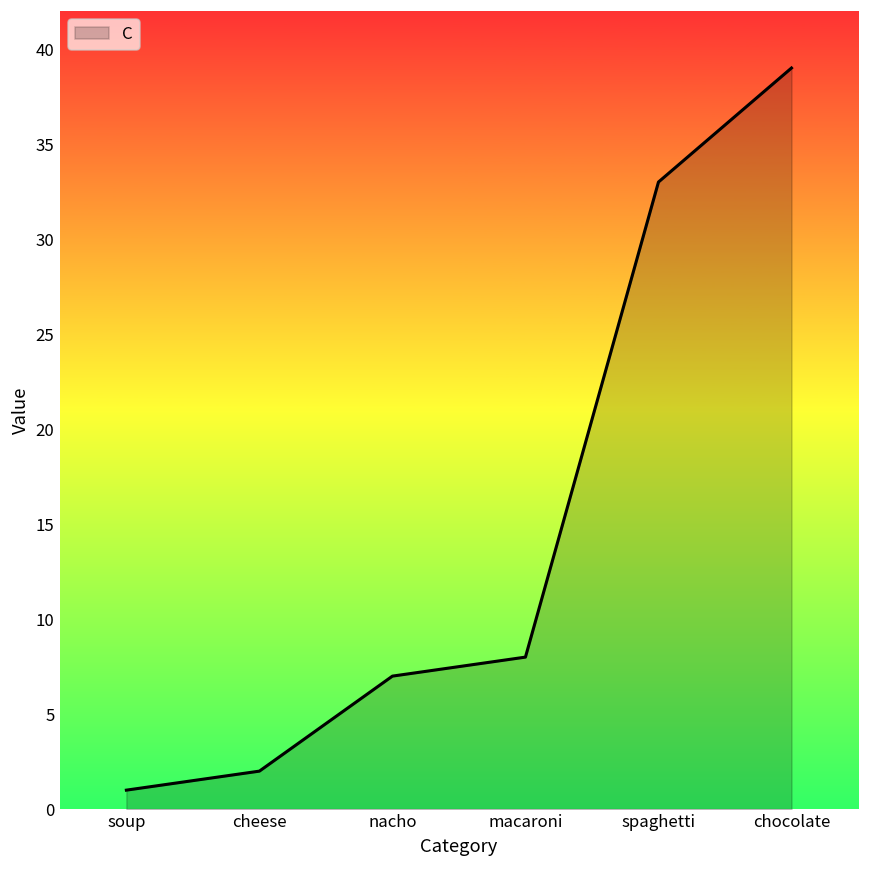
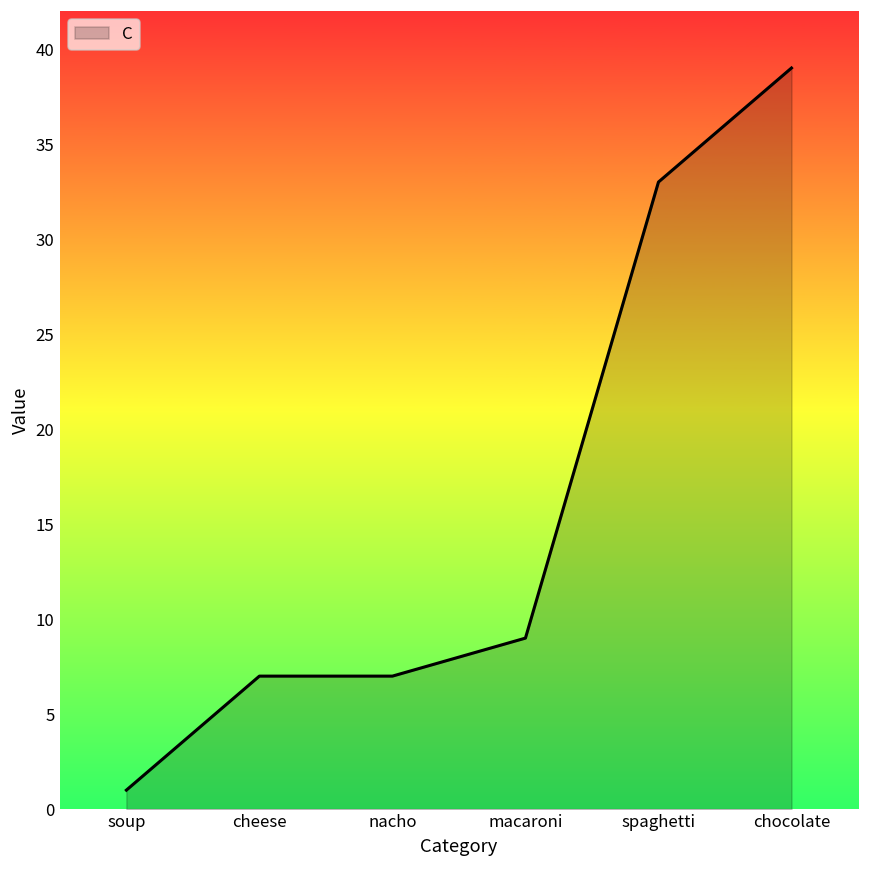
cheese: 2 -> 7
macaroni: 8 -> 9
